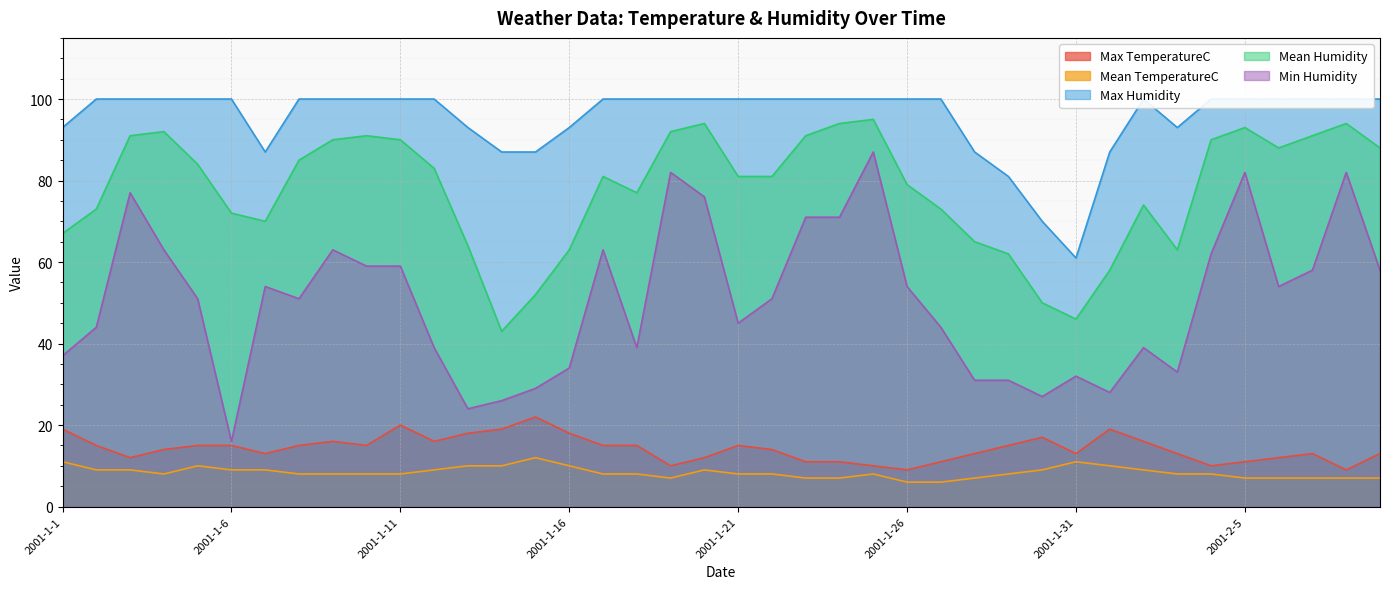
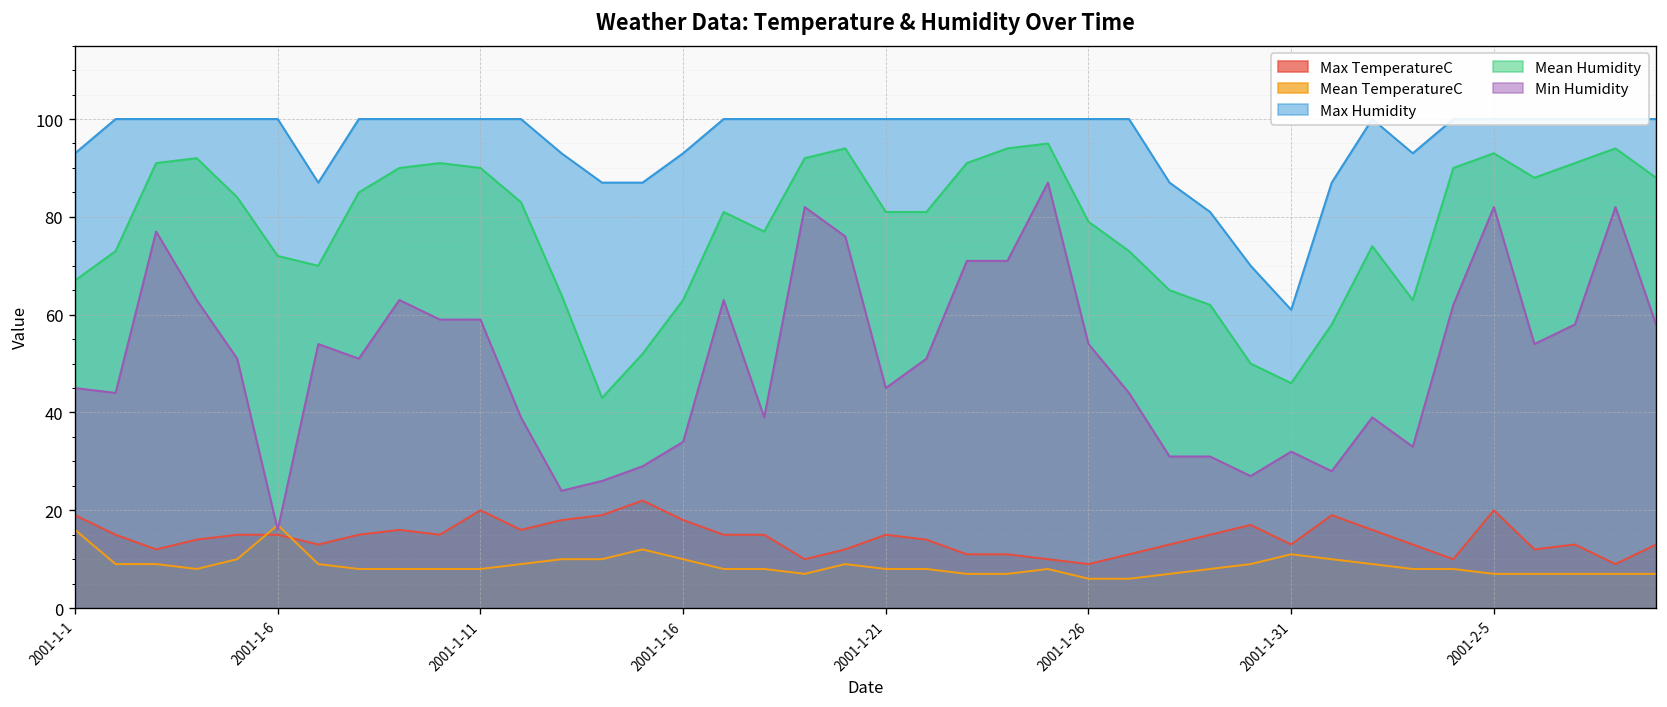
Mean TemperatureC, 2001-1-1: 11 -> 16
Min Humidity, 2001-1-1: 37 -> 45
Mean TemperatureC, 2001-1-6: 9 -> 17
Max TemperatureC, 2001-2-5: 11 -> 20
